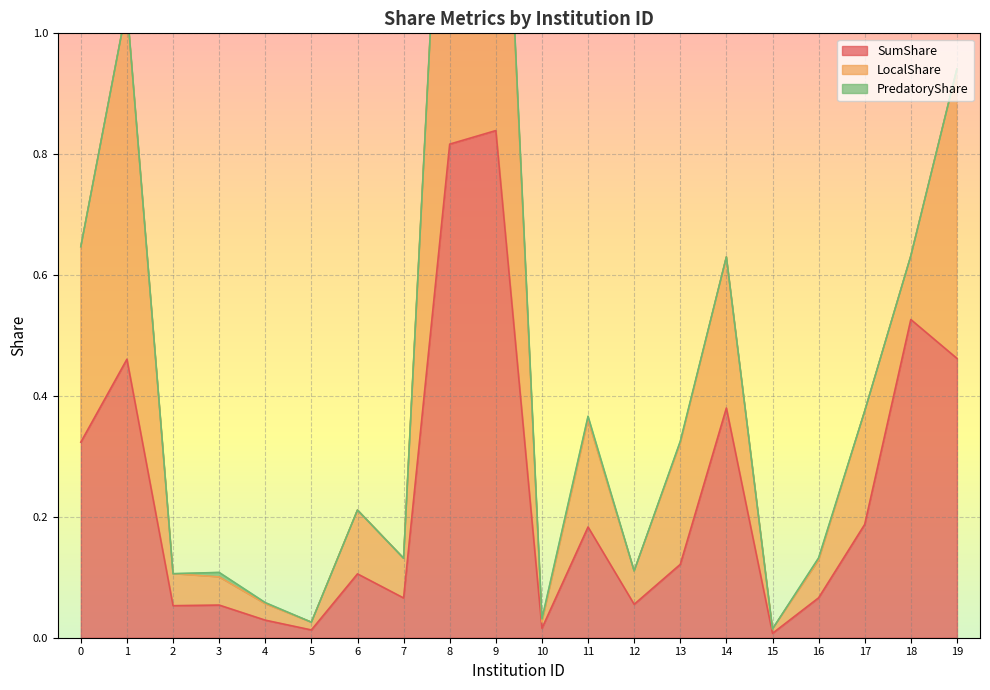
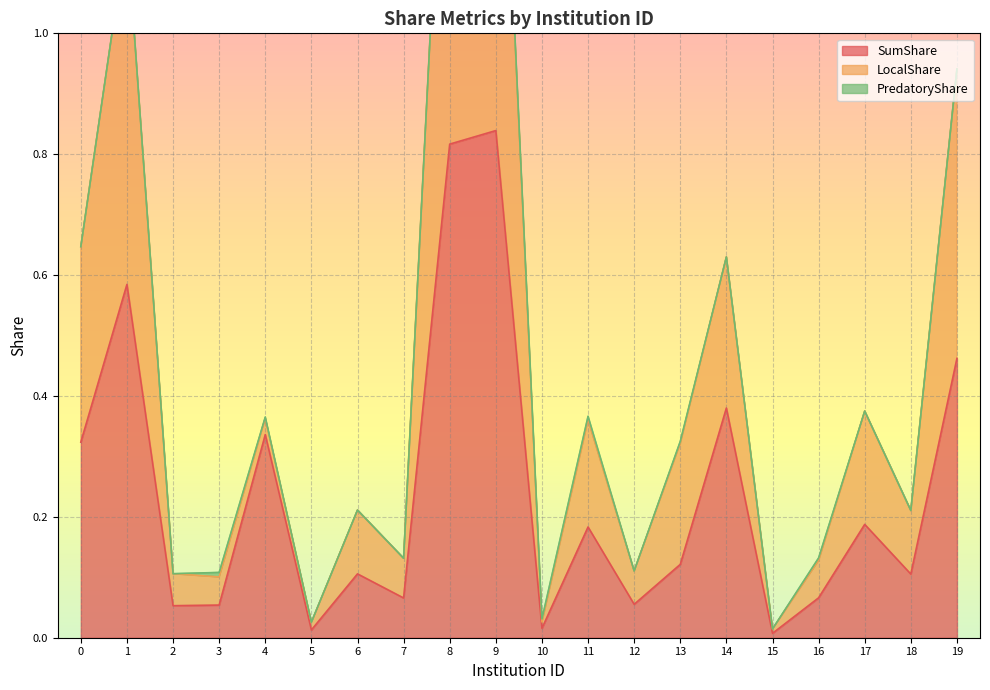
SumShare, 1: 0.46 -> 0.58
SumShare, 4: 0.03 -> 0.34
SumShare, 18: 0.53 -> 0.11
